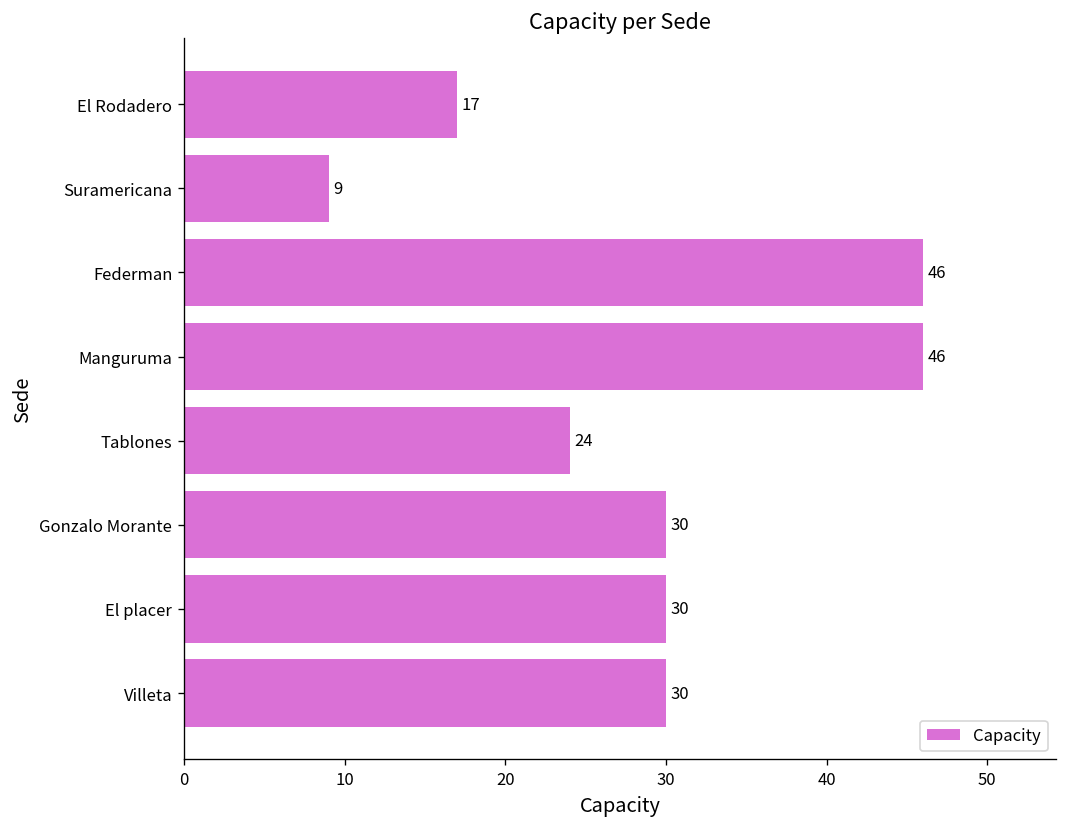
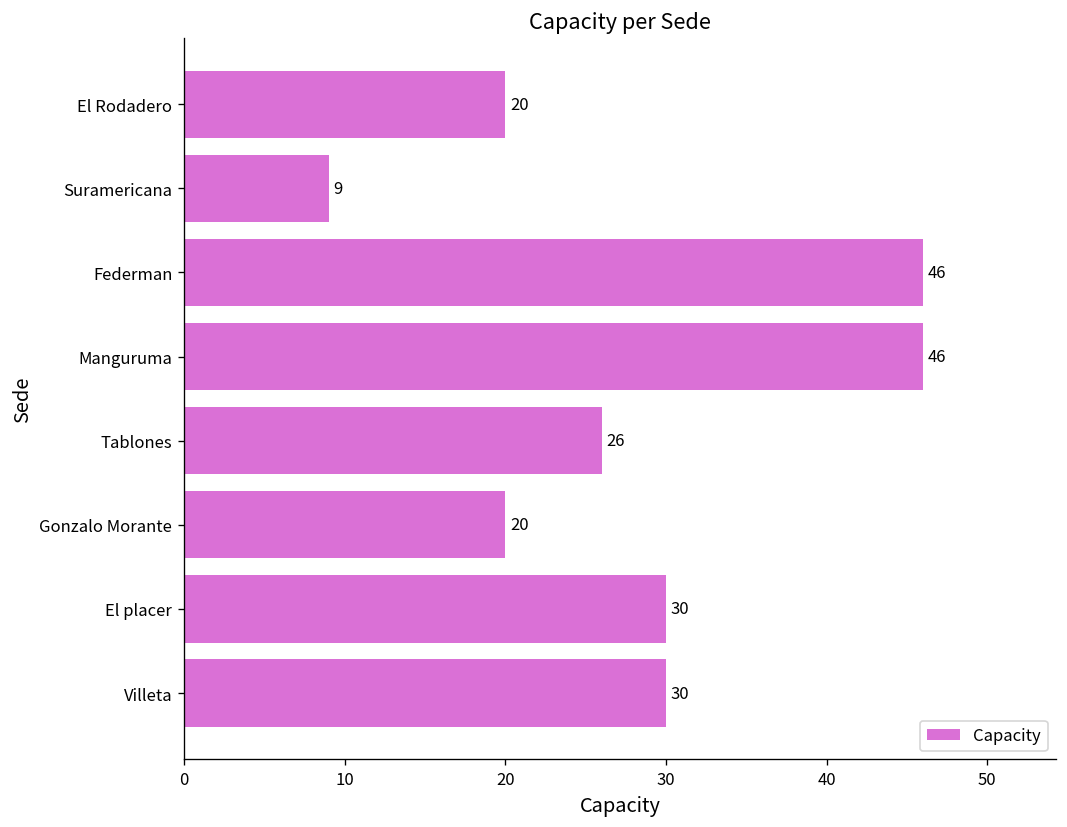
El Rodadero: 17 -> 20
Tablones: 24 -> 26
Gonzalo Morante: 30 -> 20
